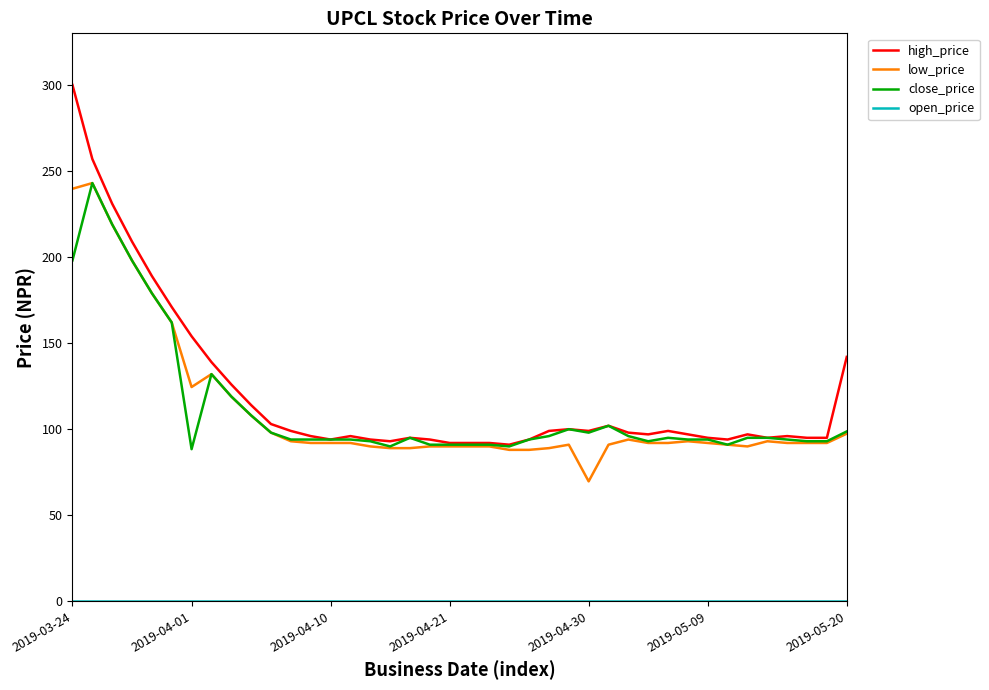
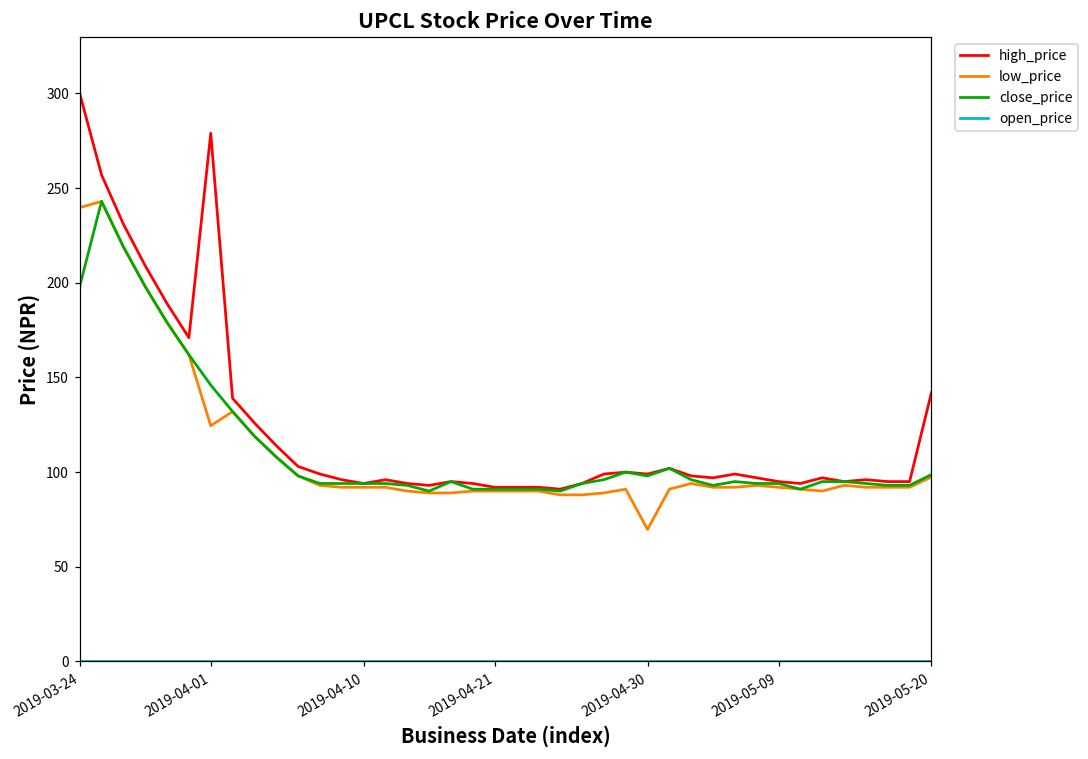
high_price, 2019-04-01: 154 -> 279
close_price, 2019-04-01: 88 -> 146
